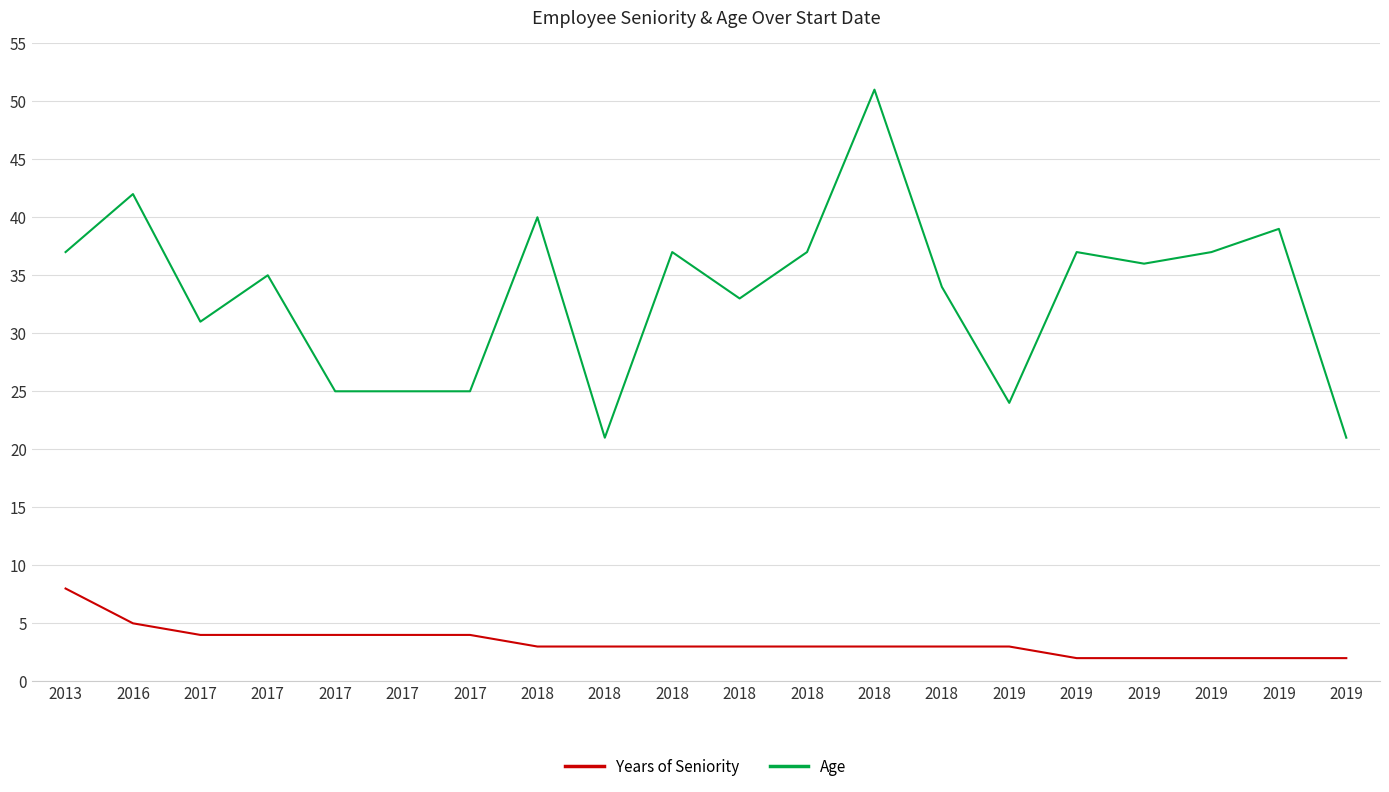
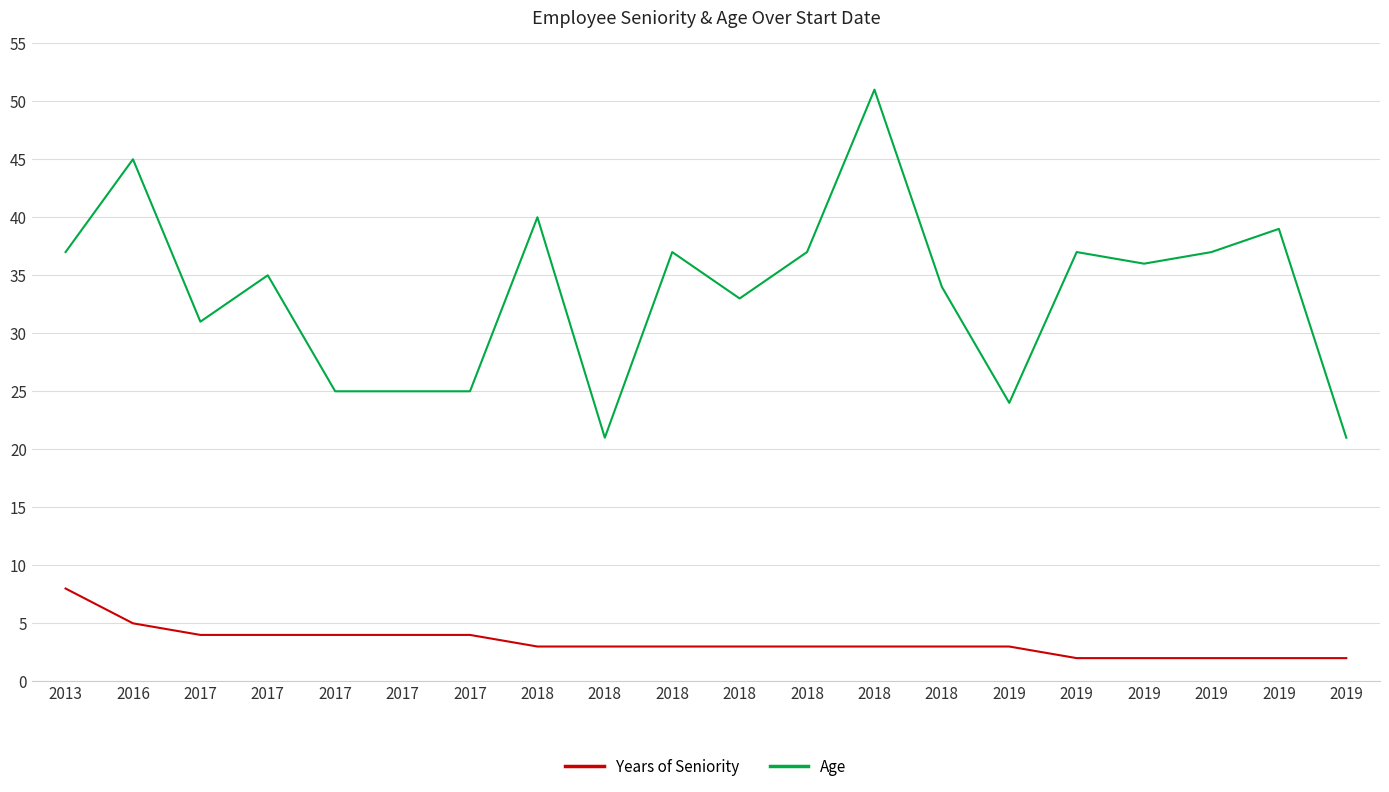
Age, 2016: 42 -> 45
